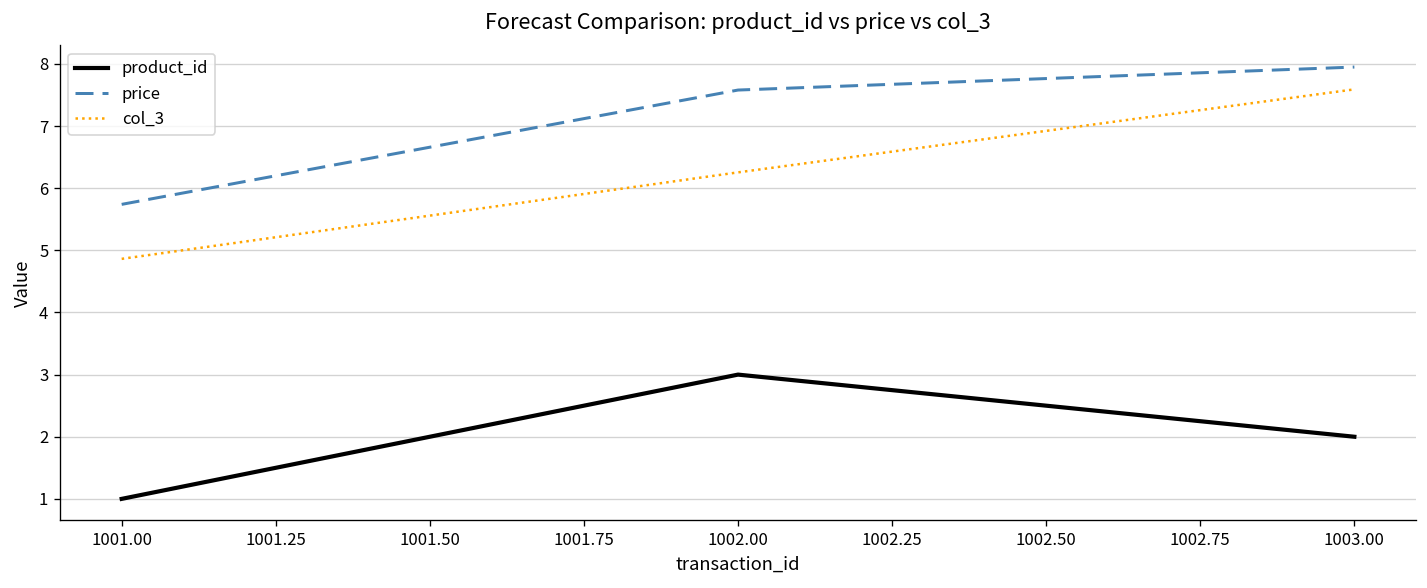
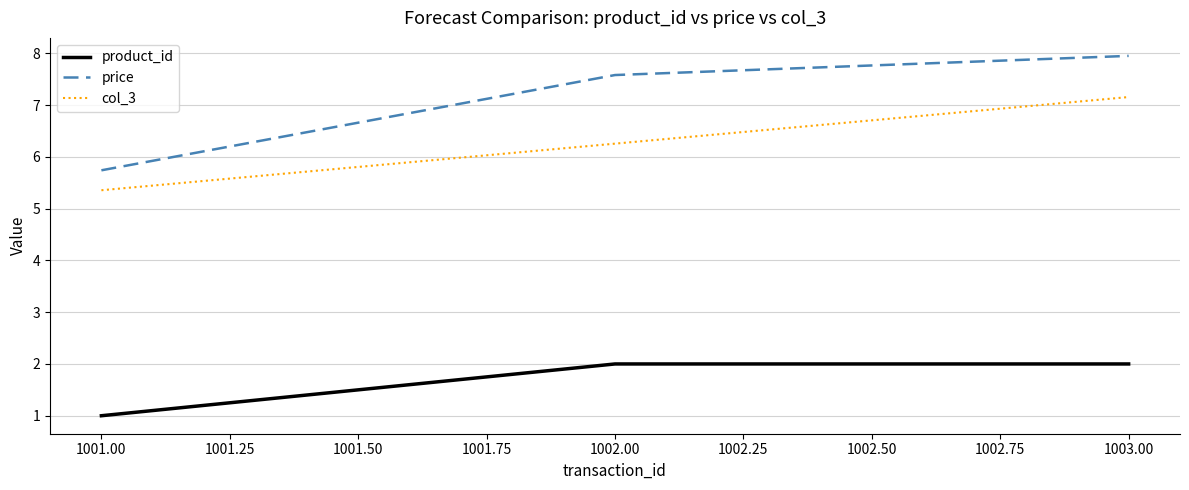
col_3, 1001.00: 4.9 -> 5.4
product_id, 1002.00: 3 -> 2
col_3, 1003.00: 7.6 -> 7.2
